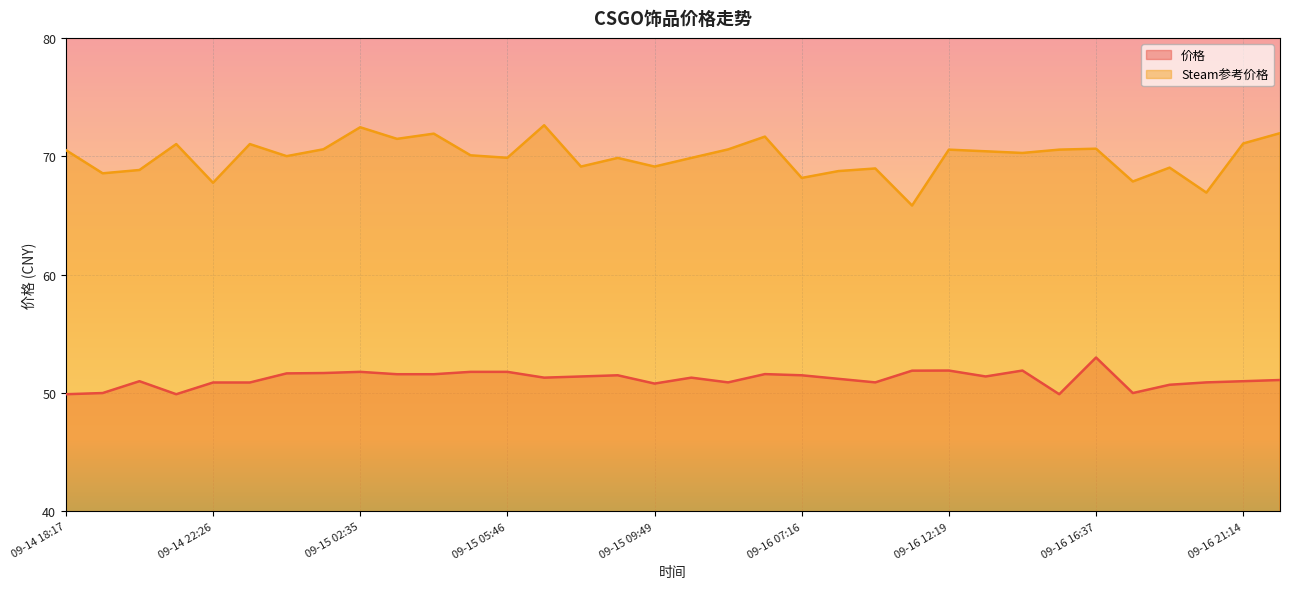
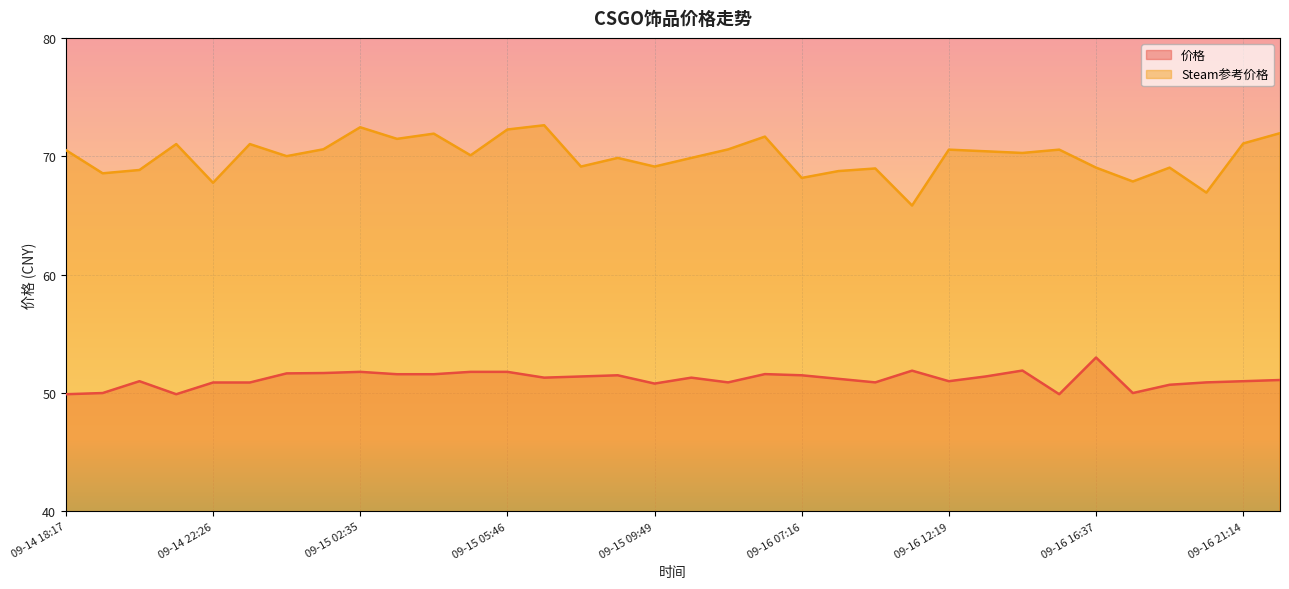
Steam参考价格, 09-15 05:46: 69.9 -> 72.3
价格, 09-16 12:19: 51.9 -> 51.0
Steam参考价格, 09-16 16:37: 70.6 -> 69.0
